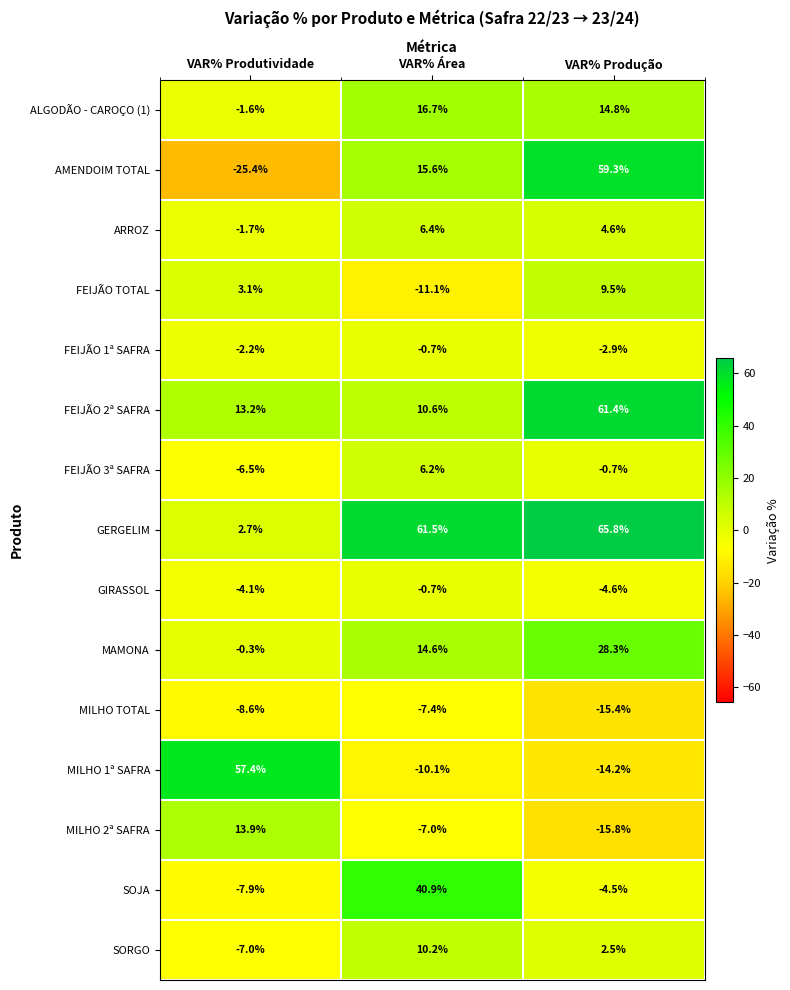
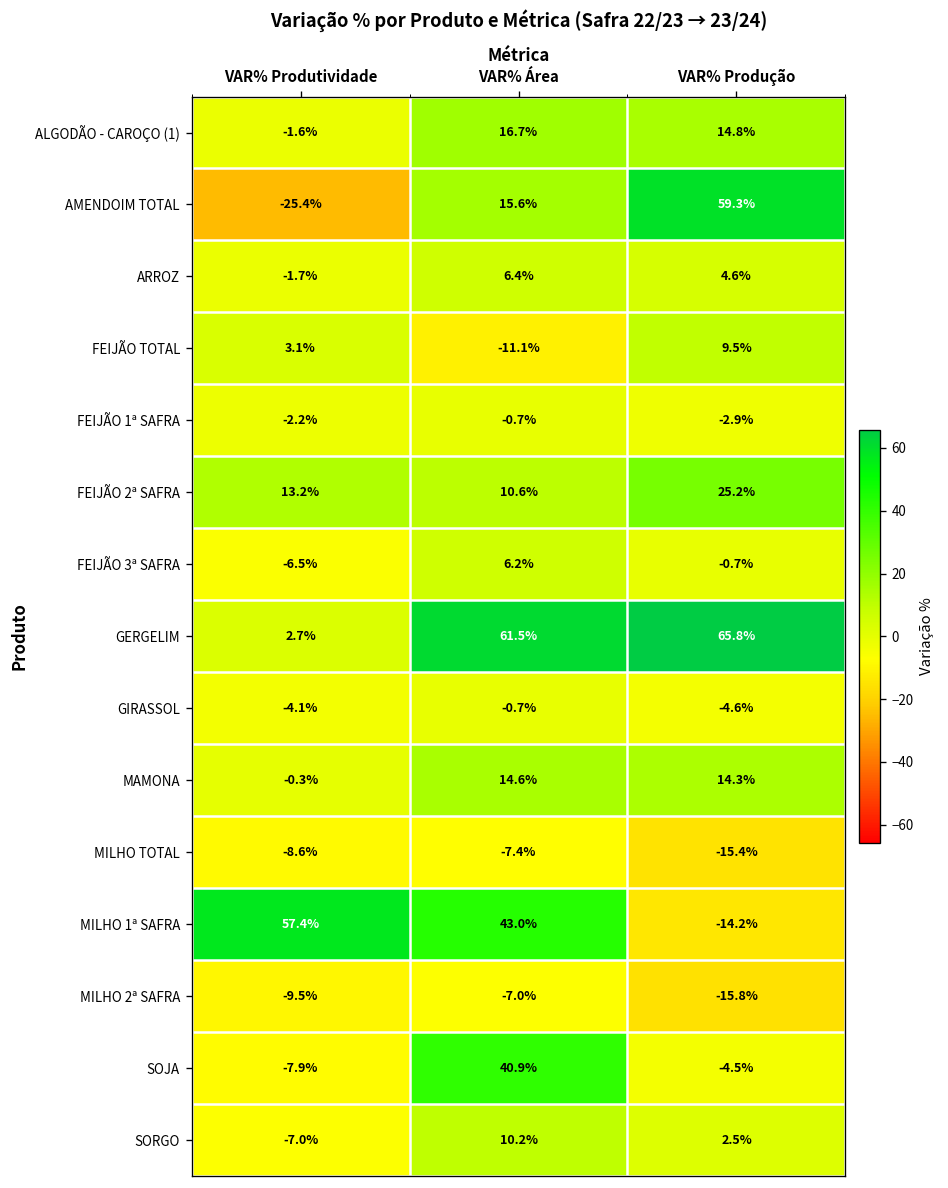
FEIJÃO 2ª SAFRA, VAR% Produção: 61.4% -> 25.2%
MAMONA, VAR% Produção: 28.3% -> 14.3%
MILHO 1ª SAFRA, VAR% Área: -10.1% -> 43.0%
MILHO 2ª SAFRA, VAR% Produtividade: 13.9% -> -9.5%
